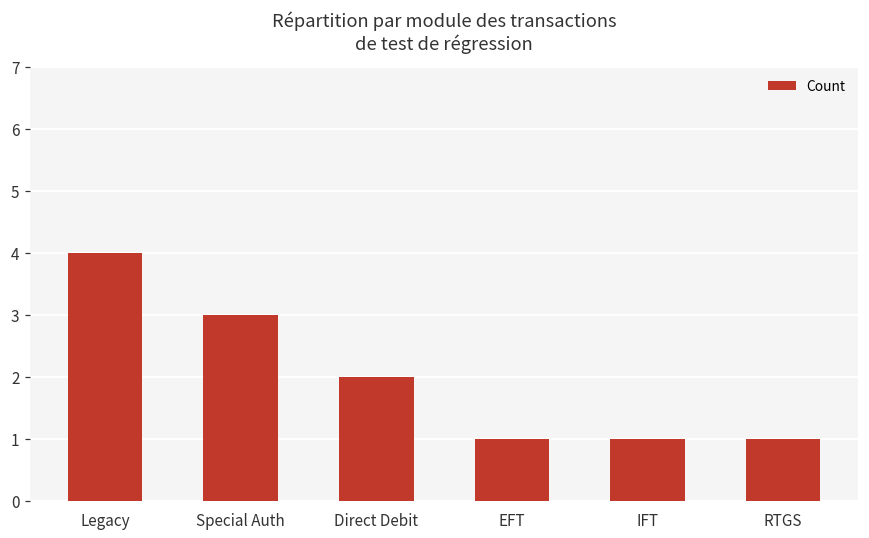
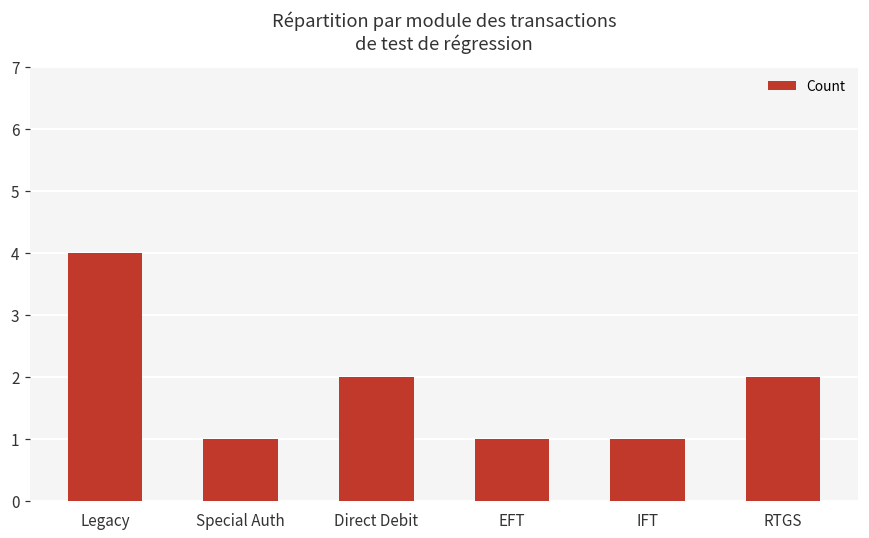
Special Auth: 3 -> 1
RTGS: 1 -> 2
